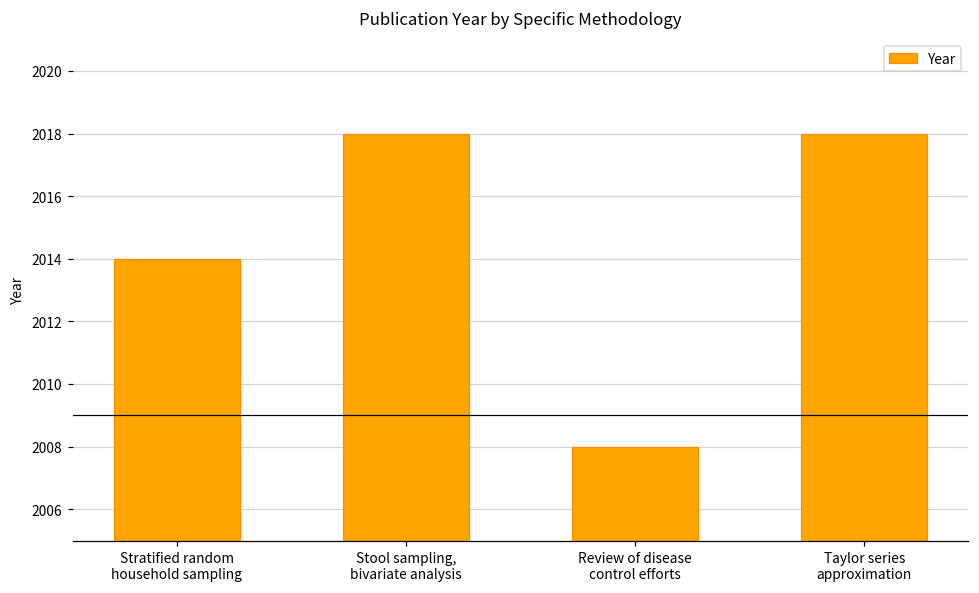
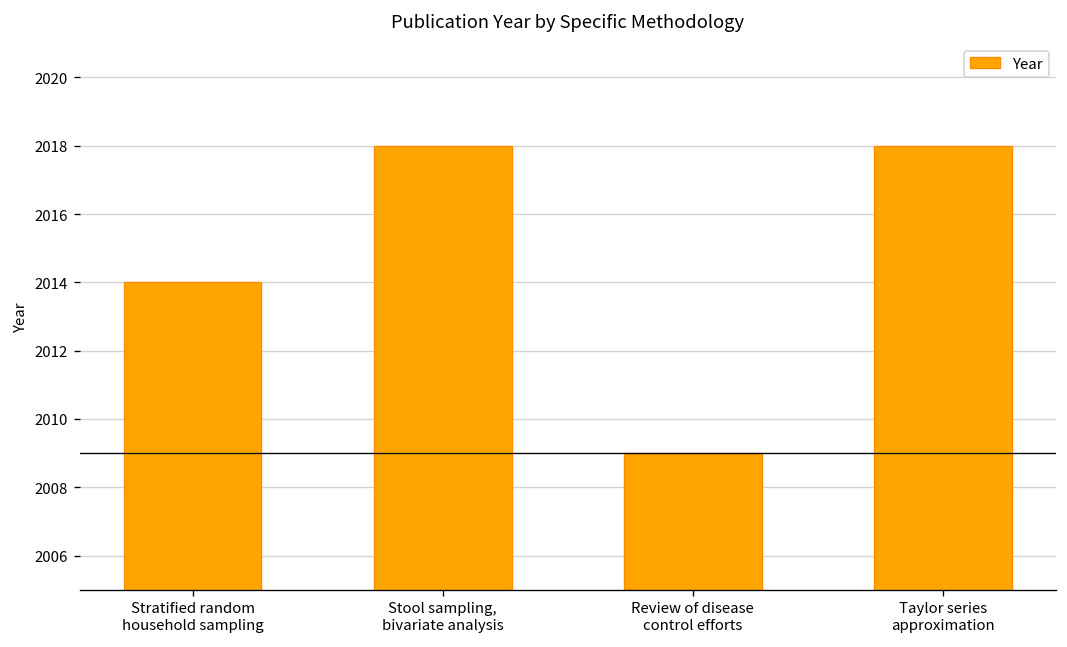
Review of disease control efforts: 2008 -> 2009
